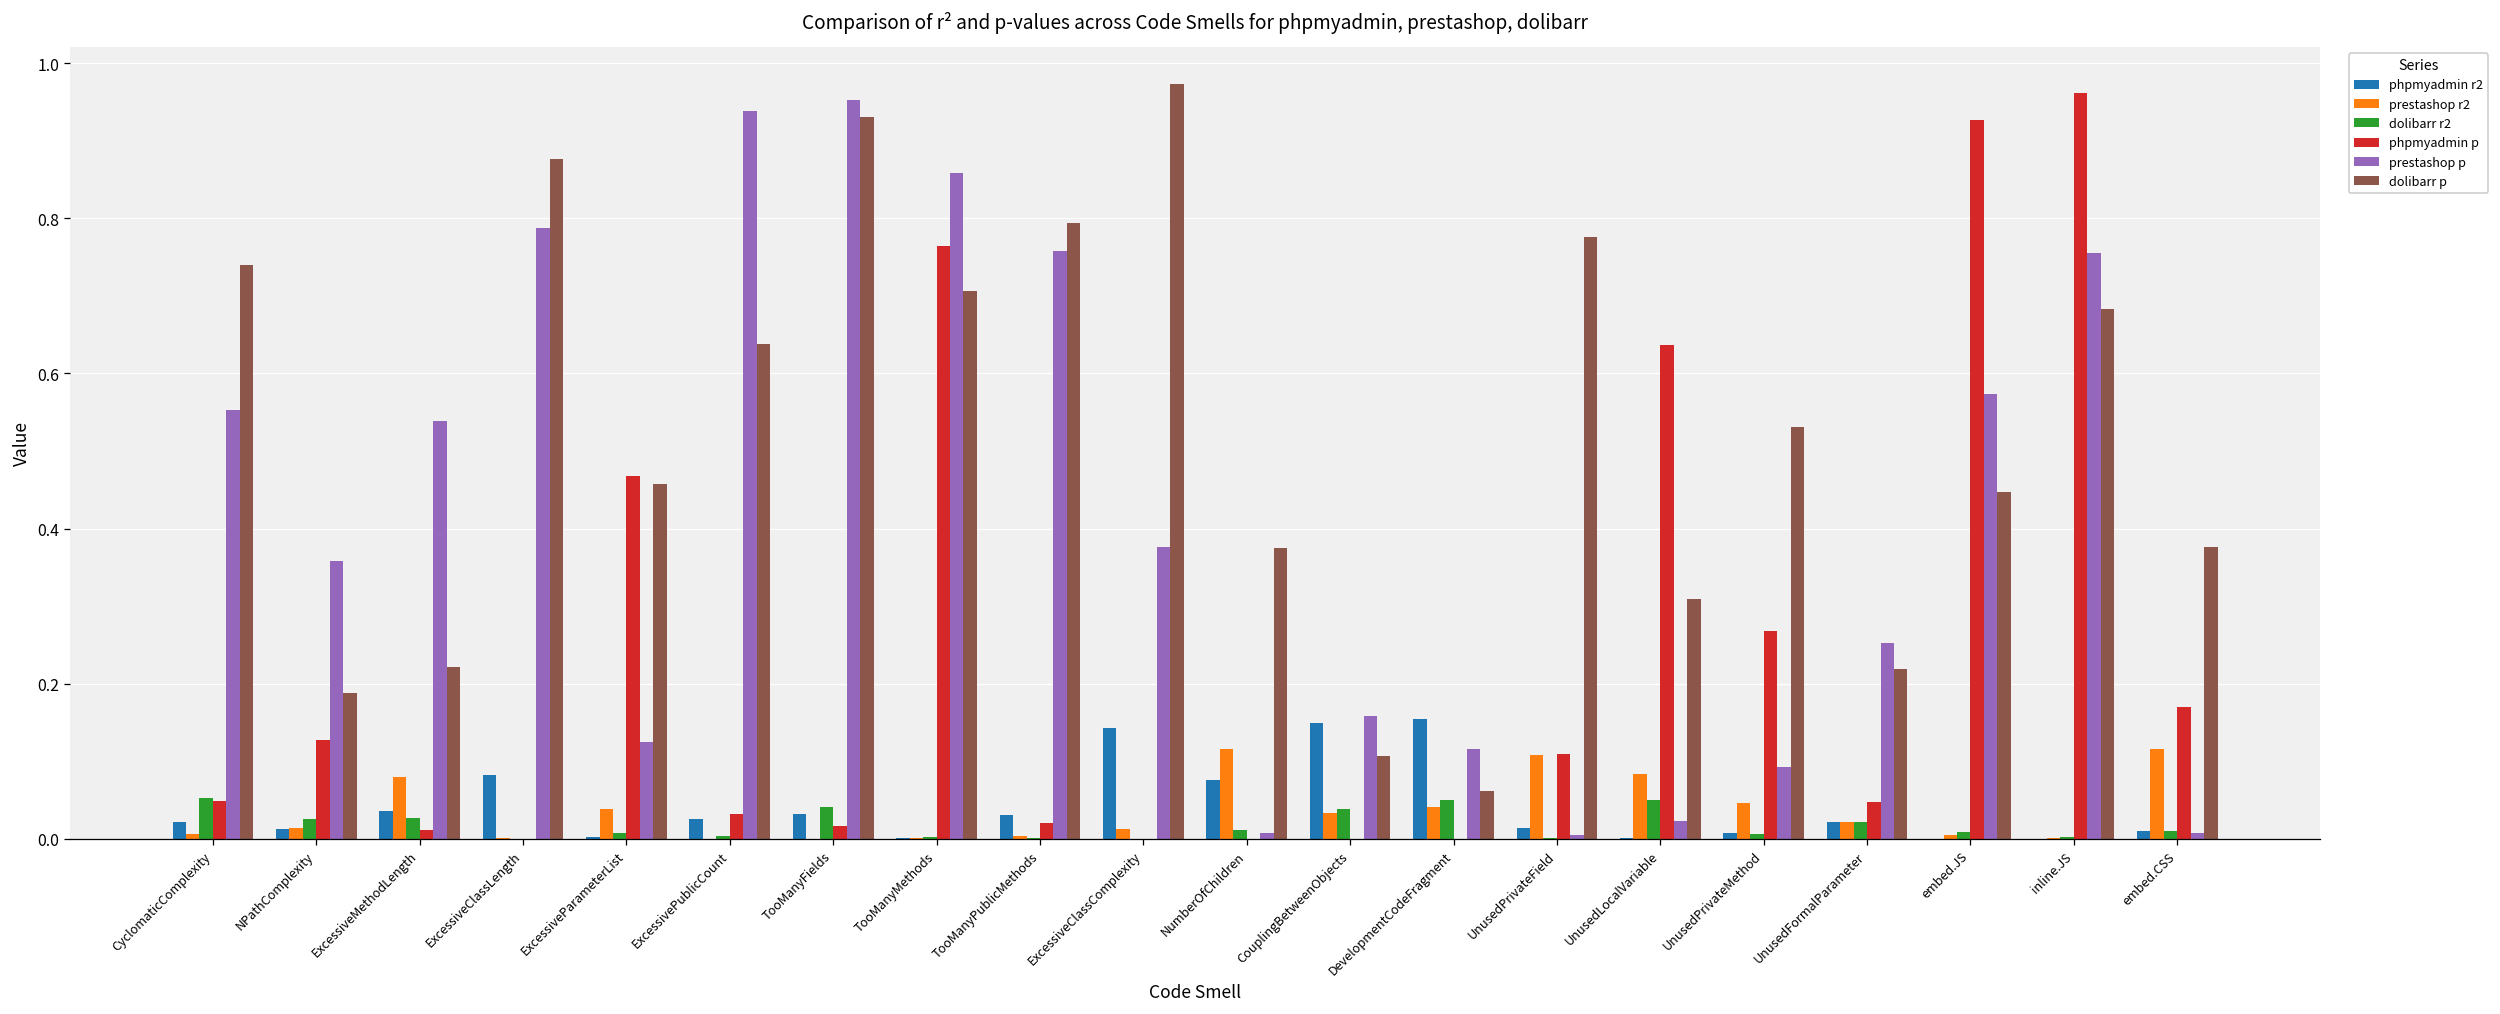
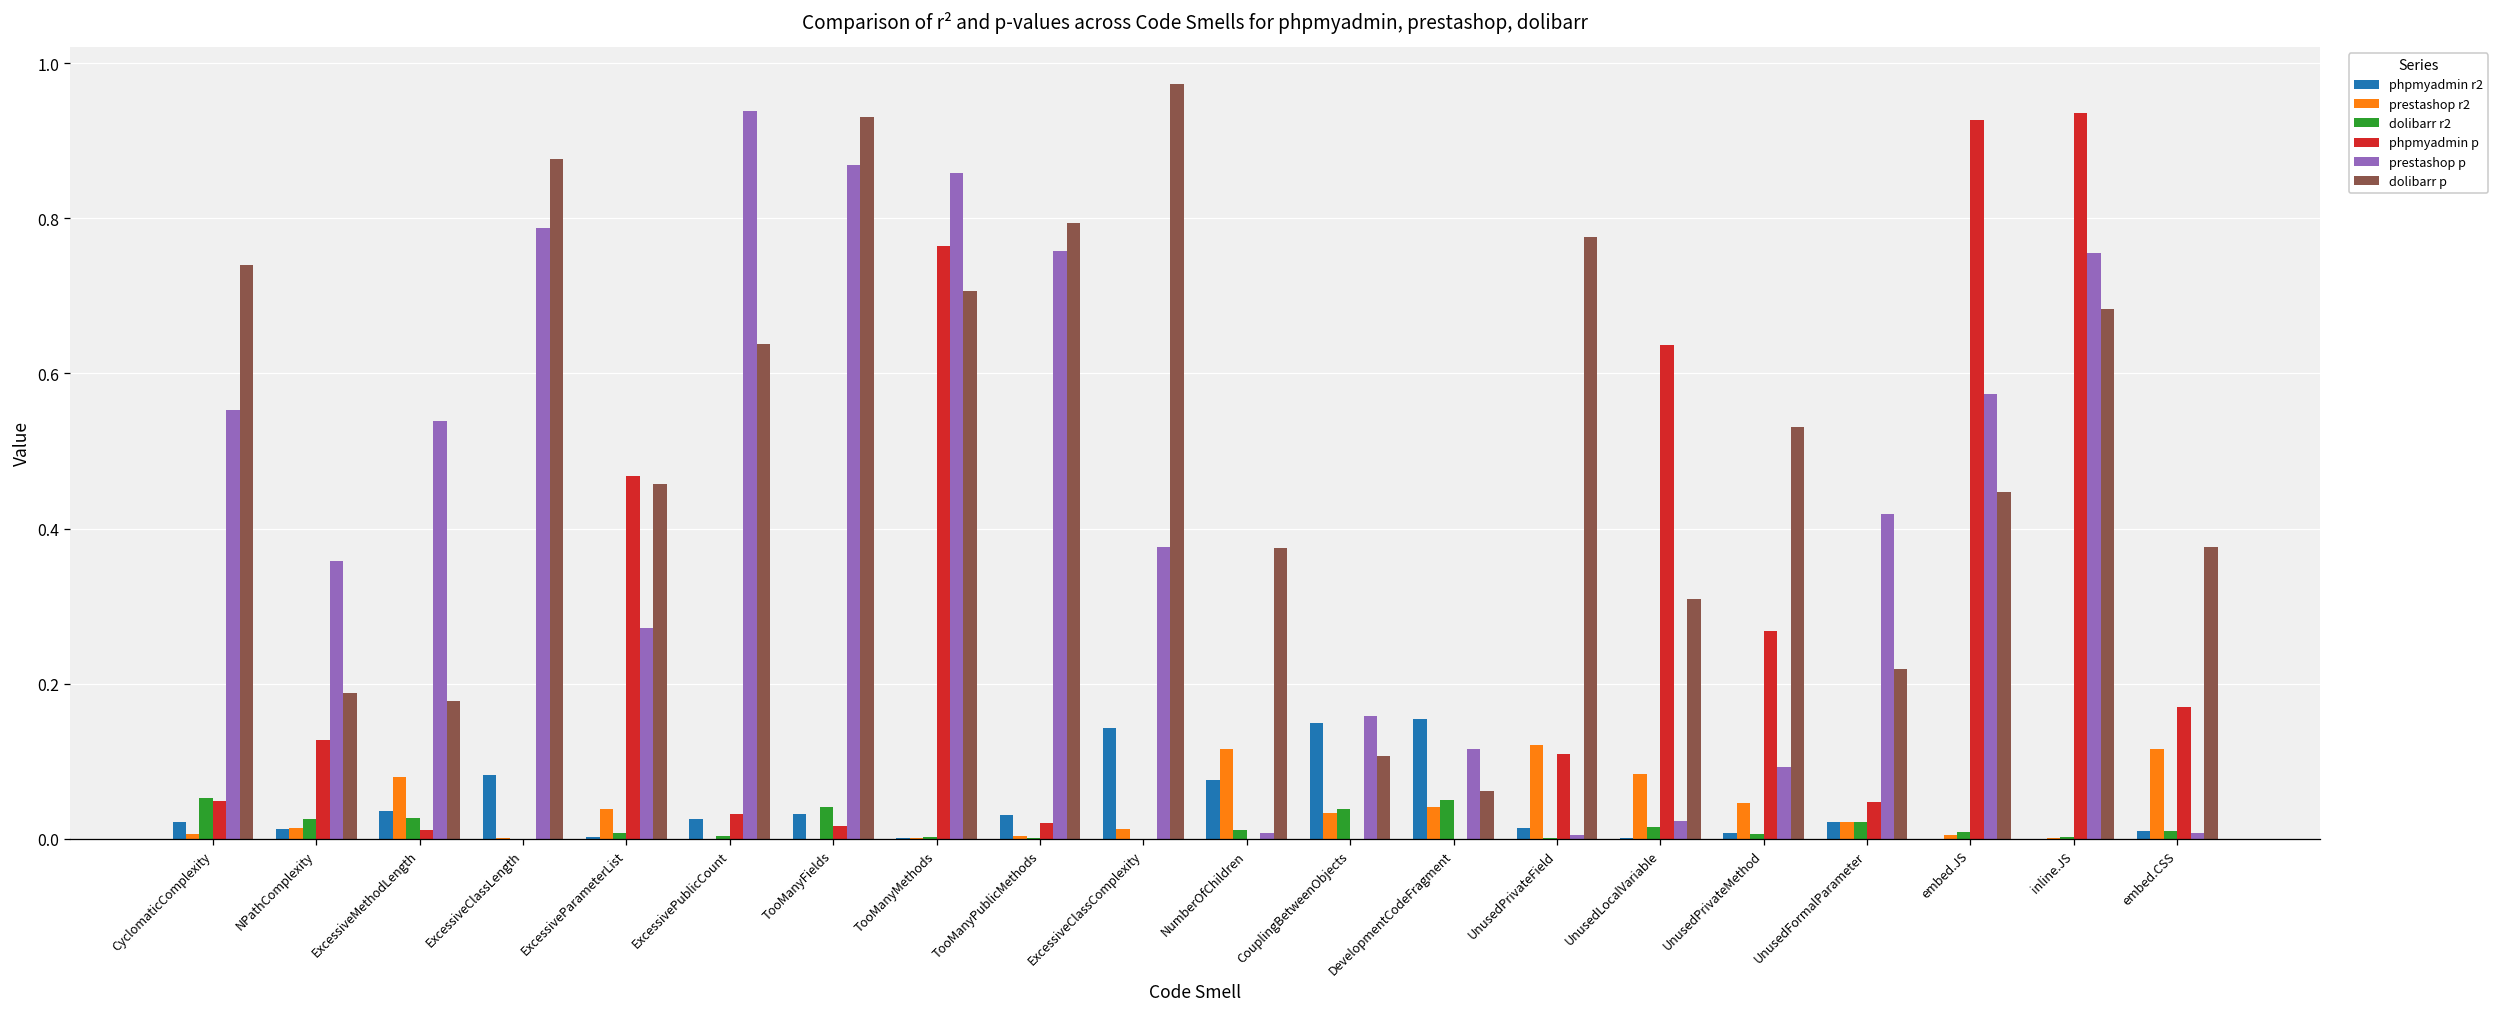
dolibarr p, ExcessiveMethodLength: 0.22 -> 0.18
prestashop p, ExcessiveParameterList: 0.13 -> 0.27
prestashop p, TooManyFields: 0.95 -> 0.87
prestashop r2, UnusedPrivateField: 0.11 -> 0.12
dolibarr r2, UnusedLocalVariable: 0.05 -> 0.02
prestashop p, UnusedFormalParameter: 0.25 -> 0.42
phpmyadmin p, inline.JS: 0.96 -> 0.94
